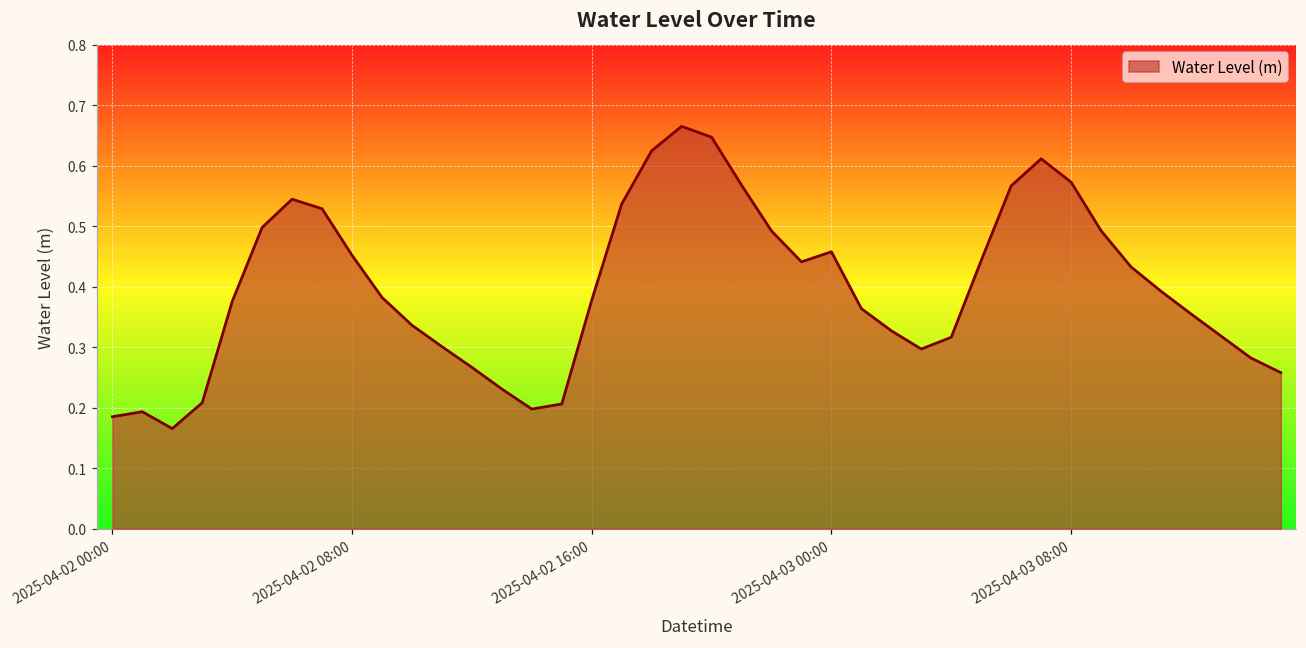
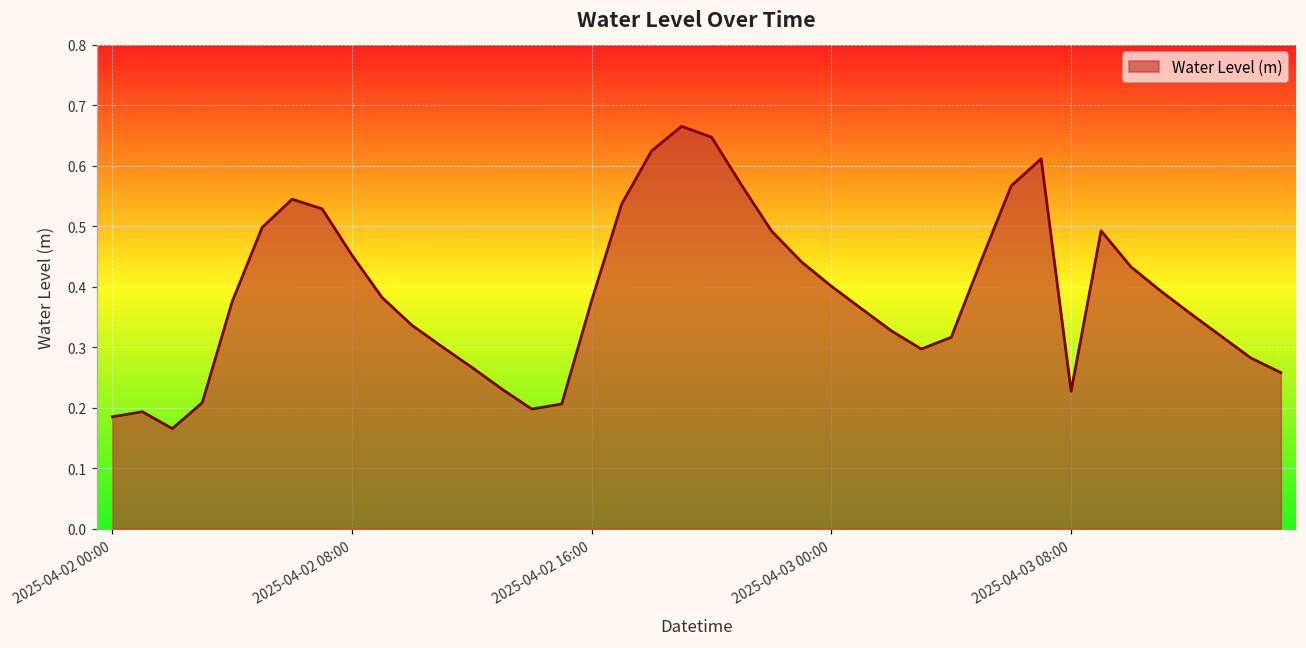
2025-04-03 00:00: 0.46 -> 0.40
2025-04-03 08:00: 0.57 -> 0.23
